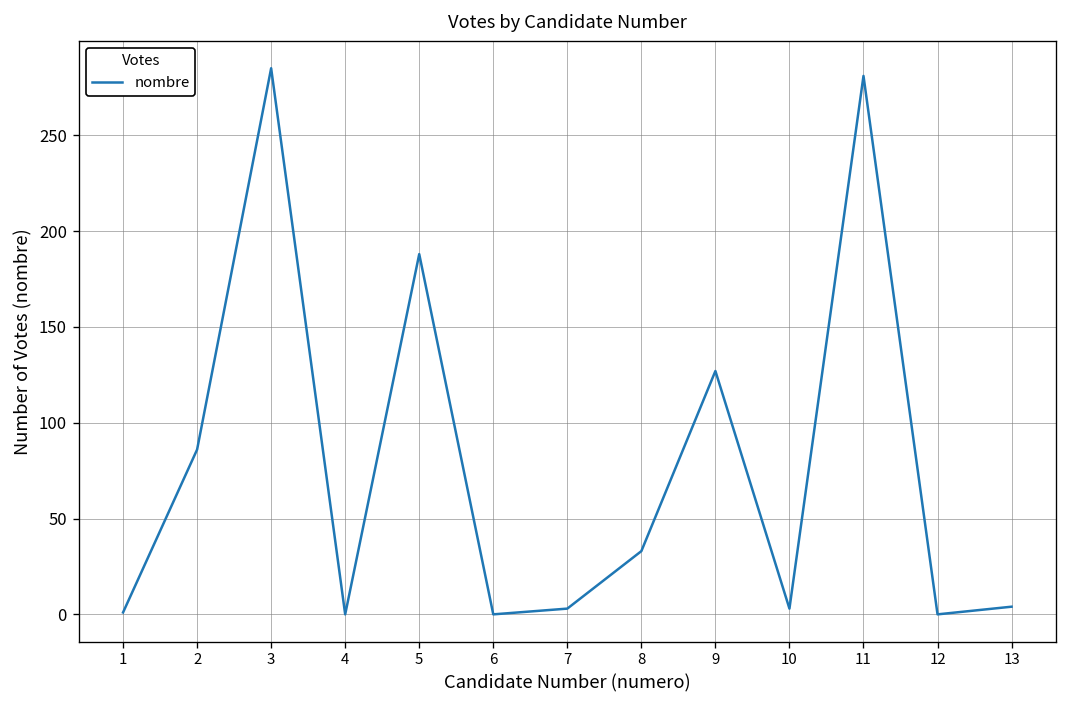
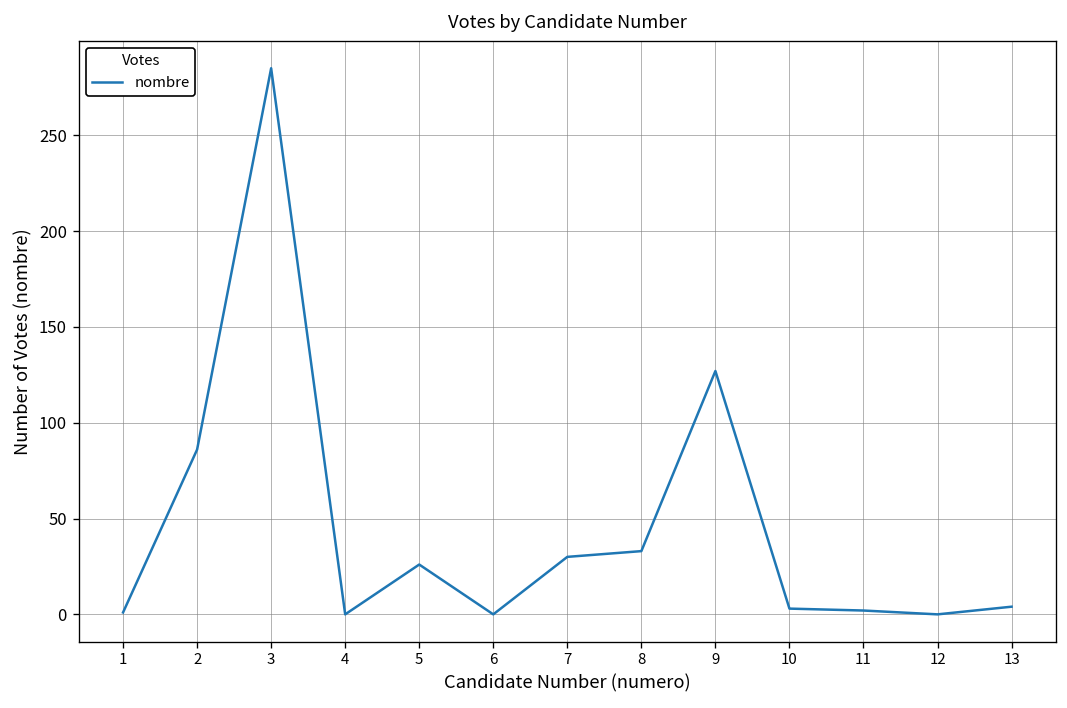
5: 188 -> 26
7: 3 -> 30
11: 281 -> 2
